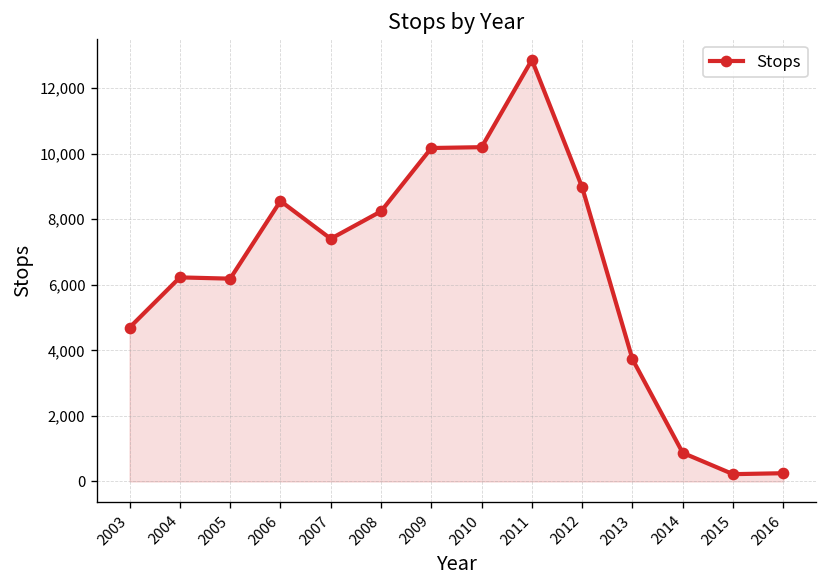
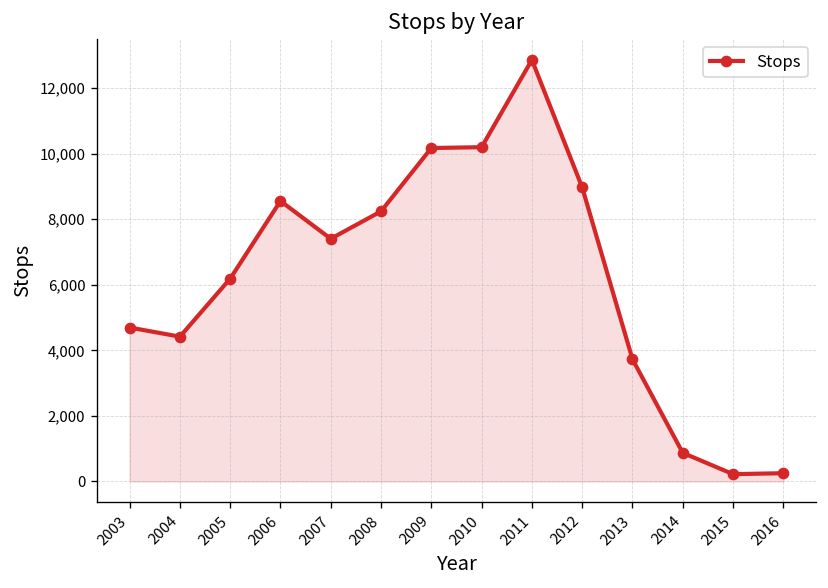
2004: 6,200 -> 4,400
